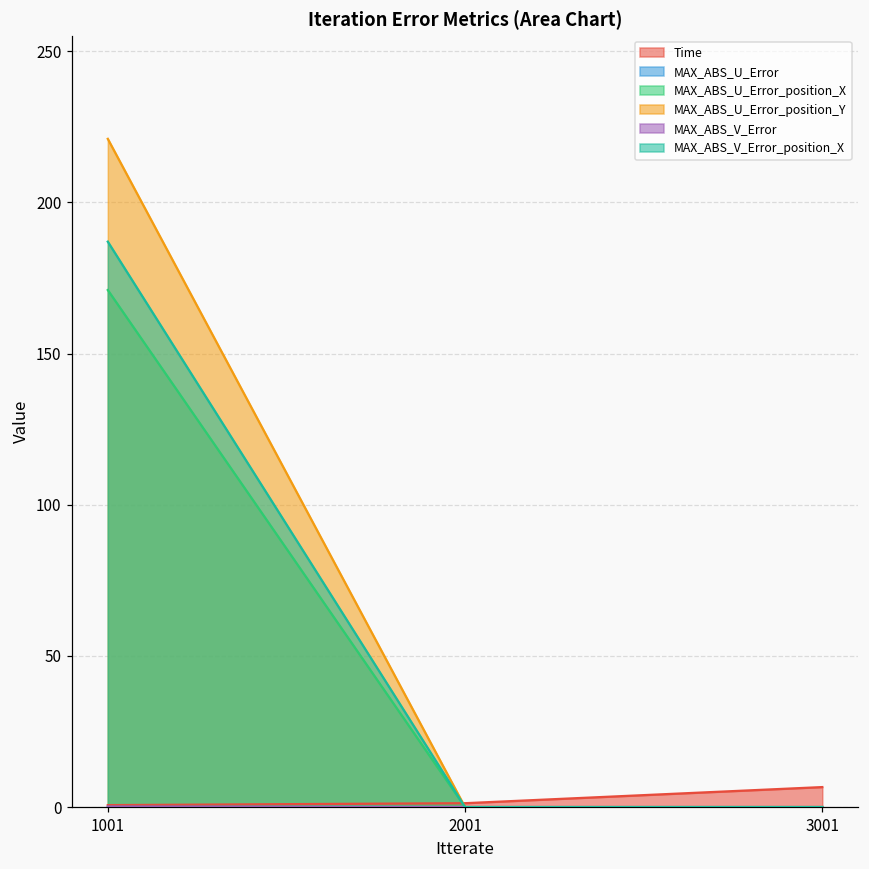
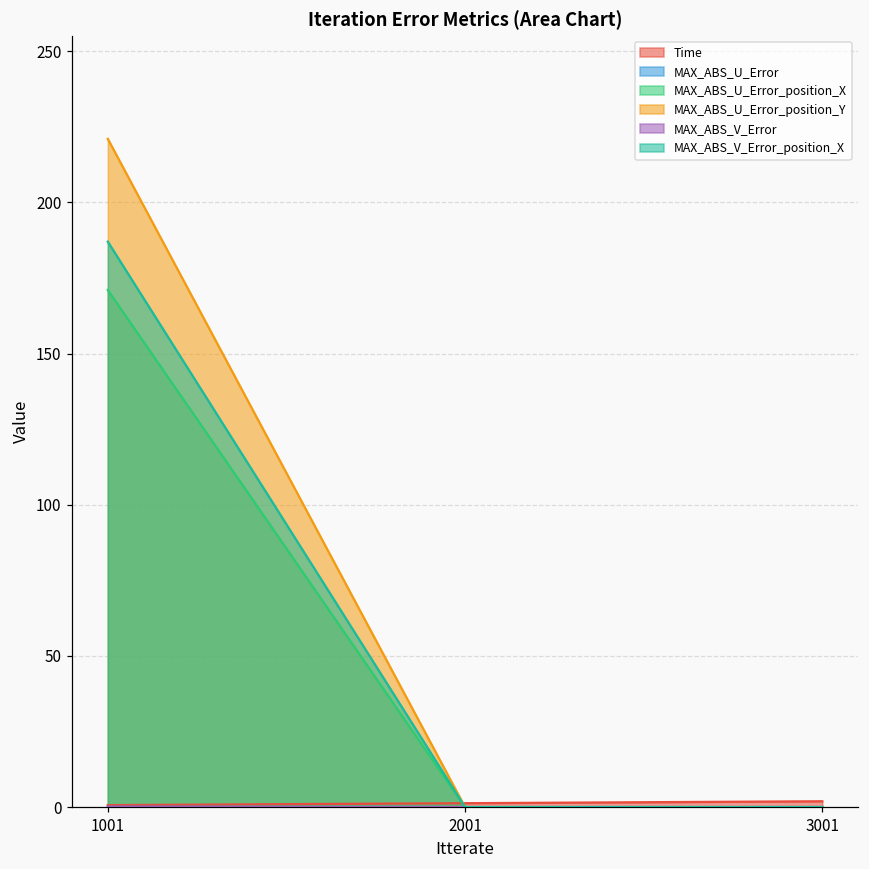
Time, 3001: 7 -> 2
